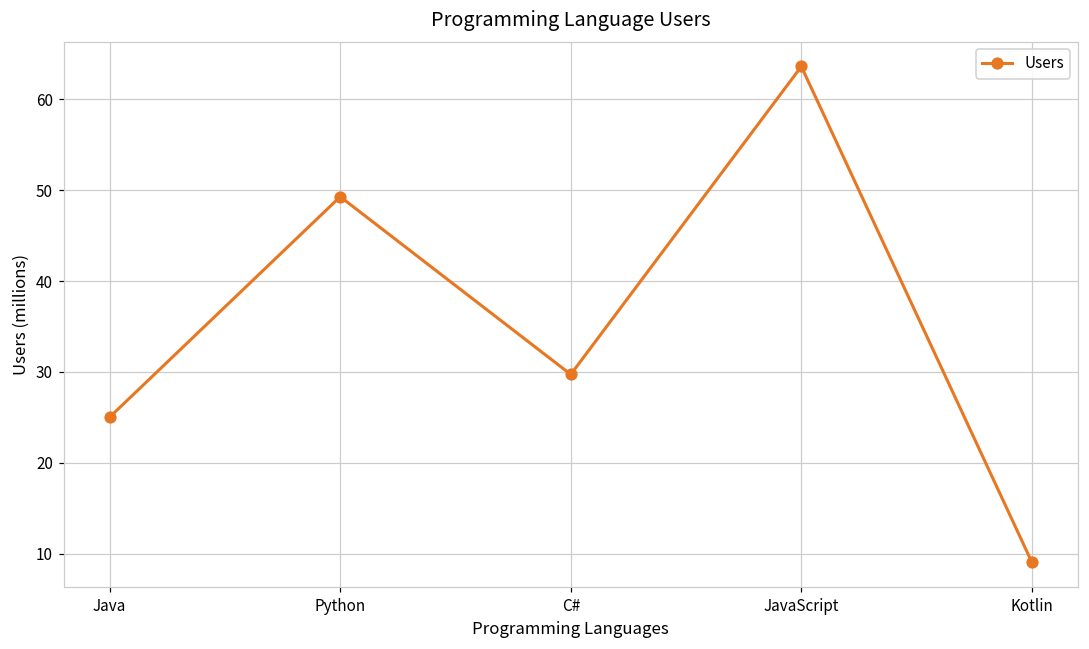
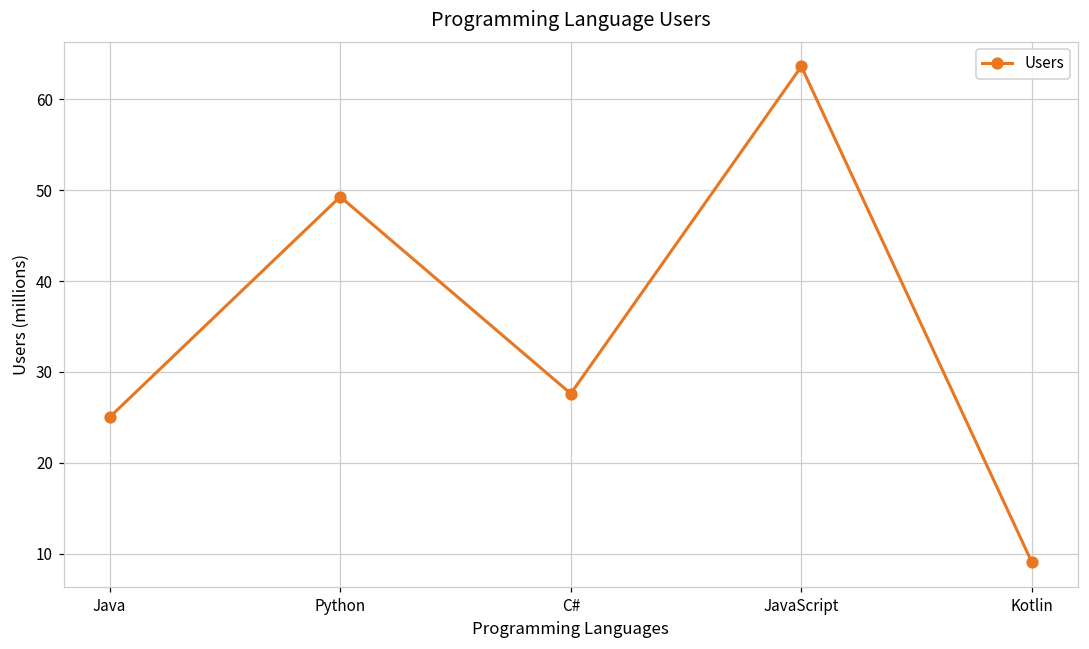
C#: 30 -> 28
